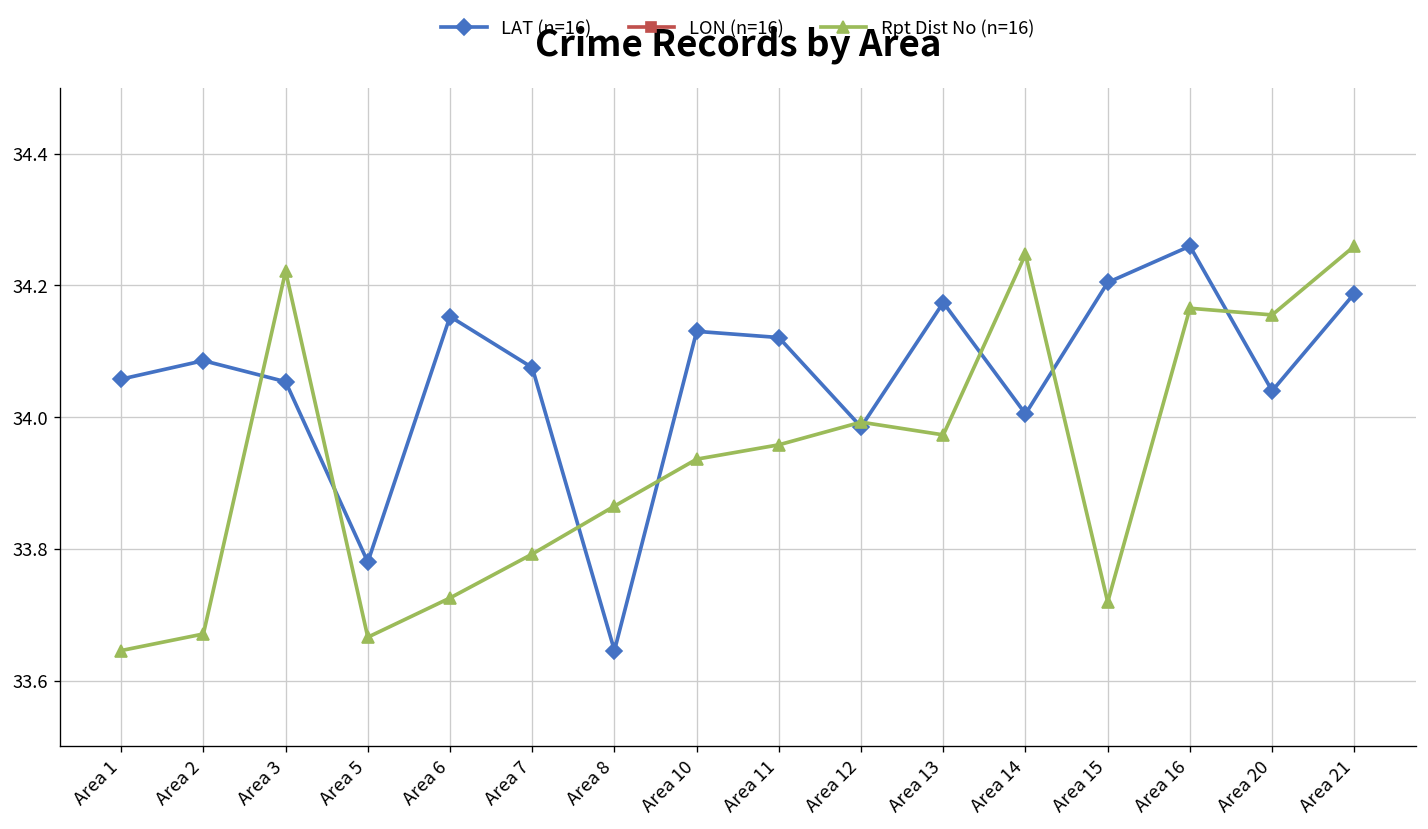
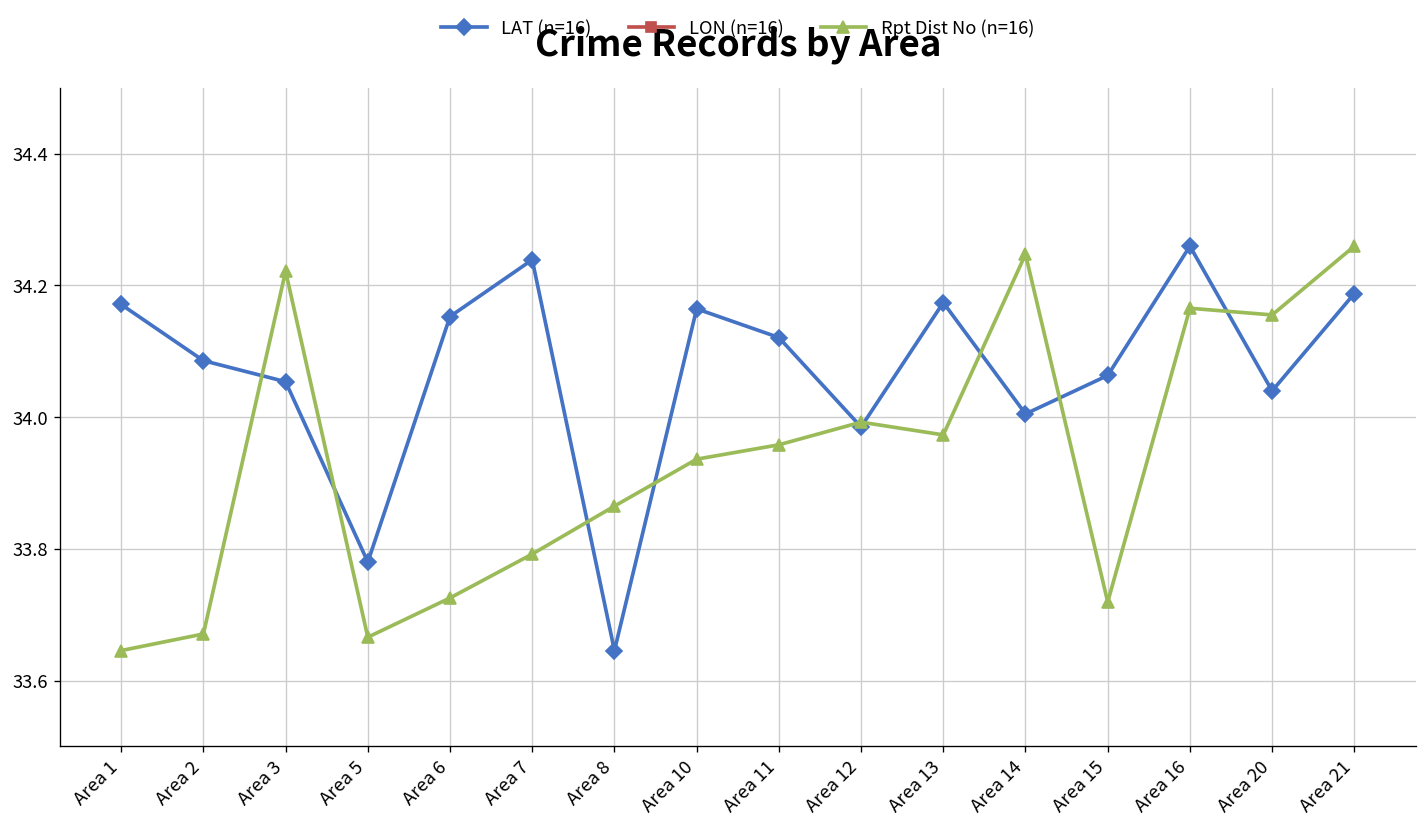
LAT (n=16), Area 1: 34.06 -> 34.17
LAT (n=16), Area 7: 34.08 -> 34.24
LAT (n=16), Area 10: 34.13 -> 34.16
LAT (n=16), Area 15: 34.20 -> 34.06
